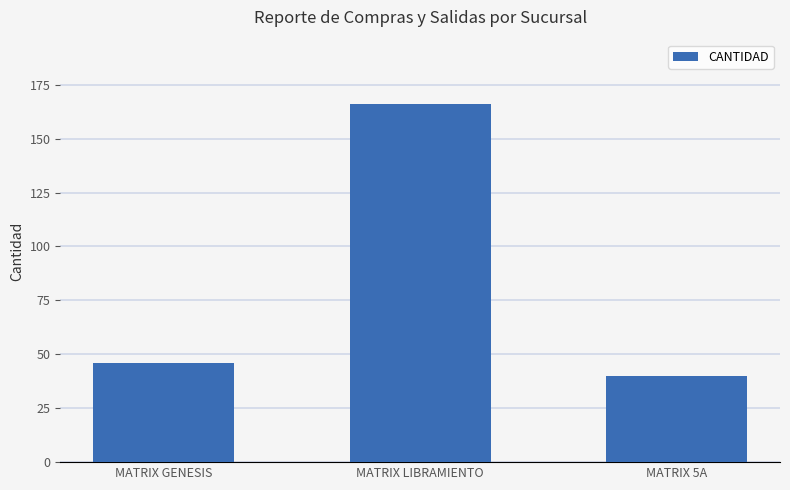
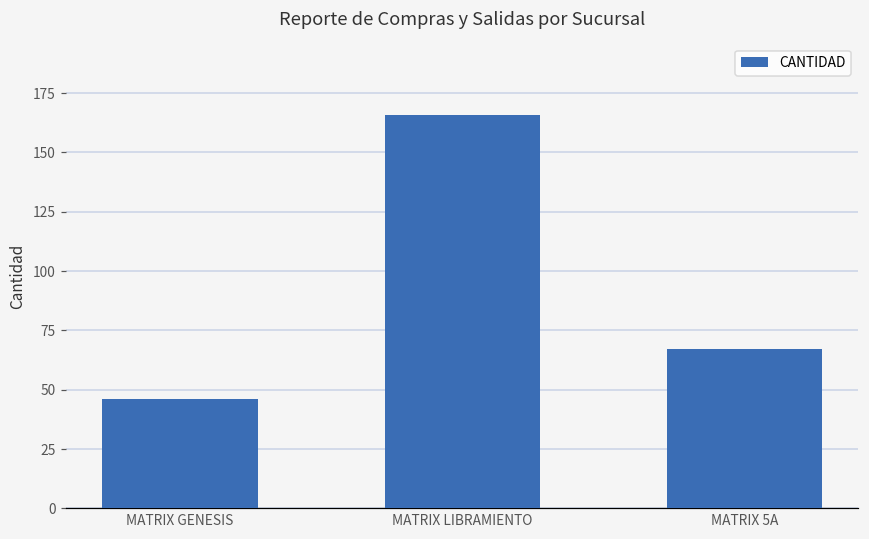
MATRIX 5A: 40 -> 67
